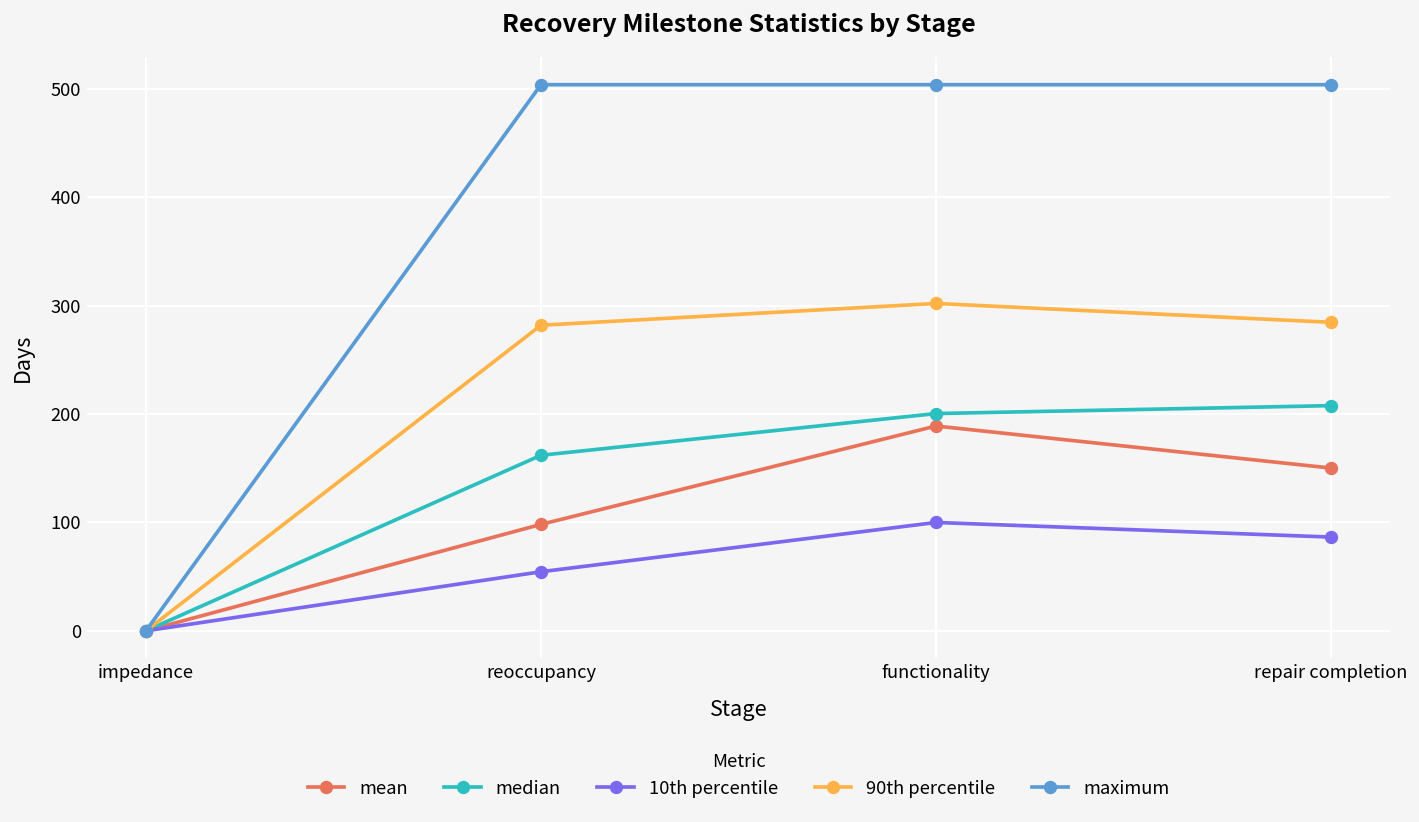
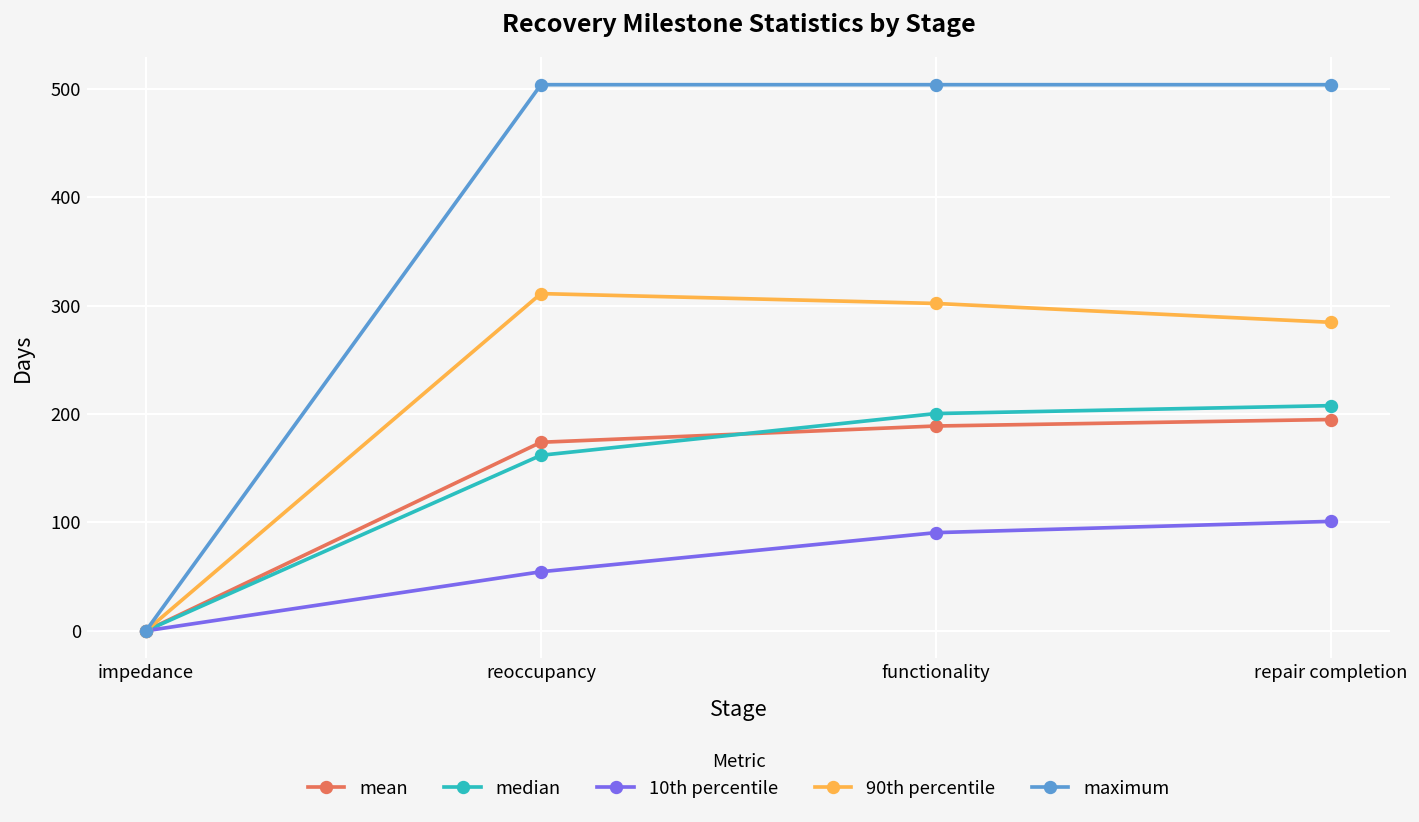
mean, reoccupancy: 100 -> 170
90th percentile, reoccupancy: 280 -> 310
10th percentile, functionality: 100 -> 90
mean, repair completion: 150 -> 200
10th percentile, repair completion: 90 -> 100
